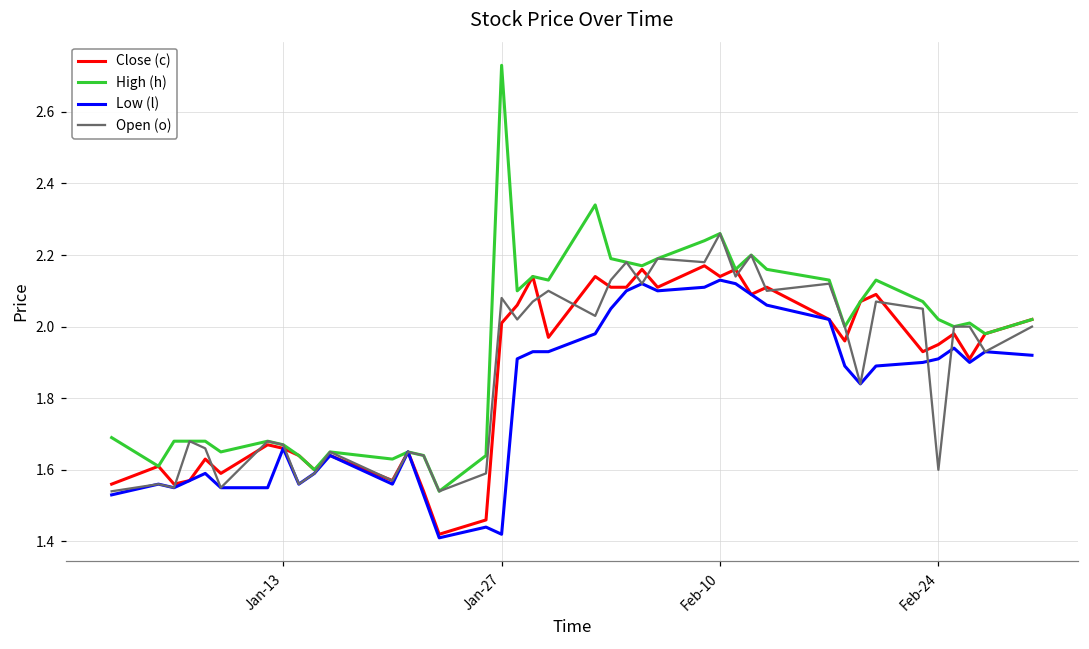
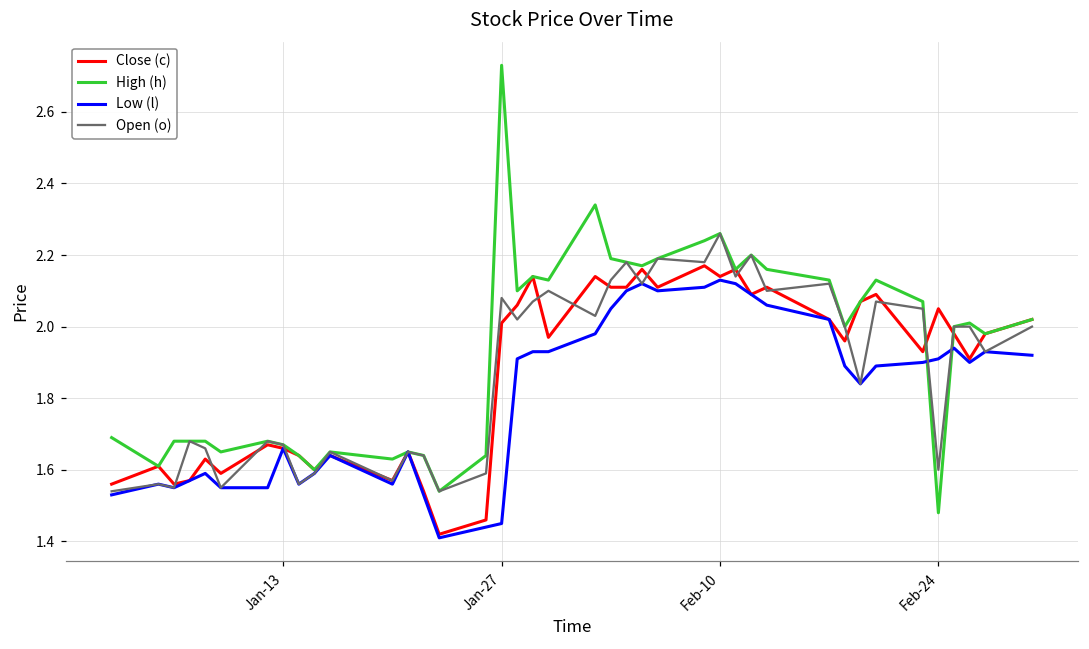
Low (l), Jan-27: 1.42 -> 1.45
Close (c), Feb-24: 1.95 -> 2.05
High (h), Feb-24: 2.02 -> 1.48
